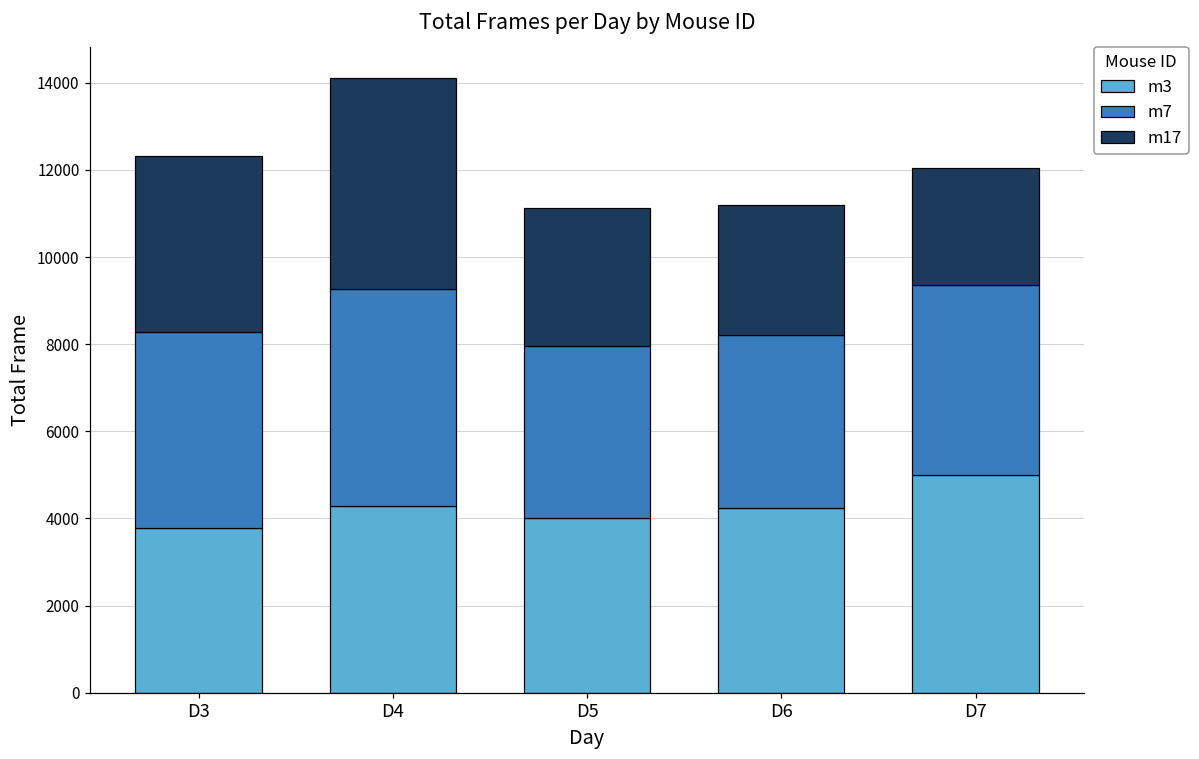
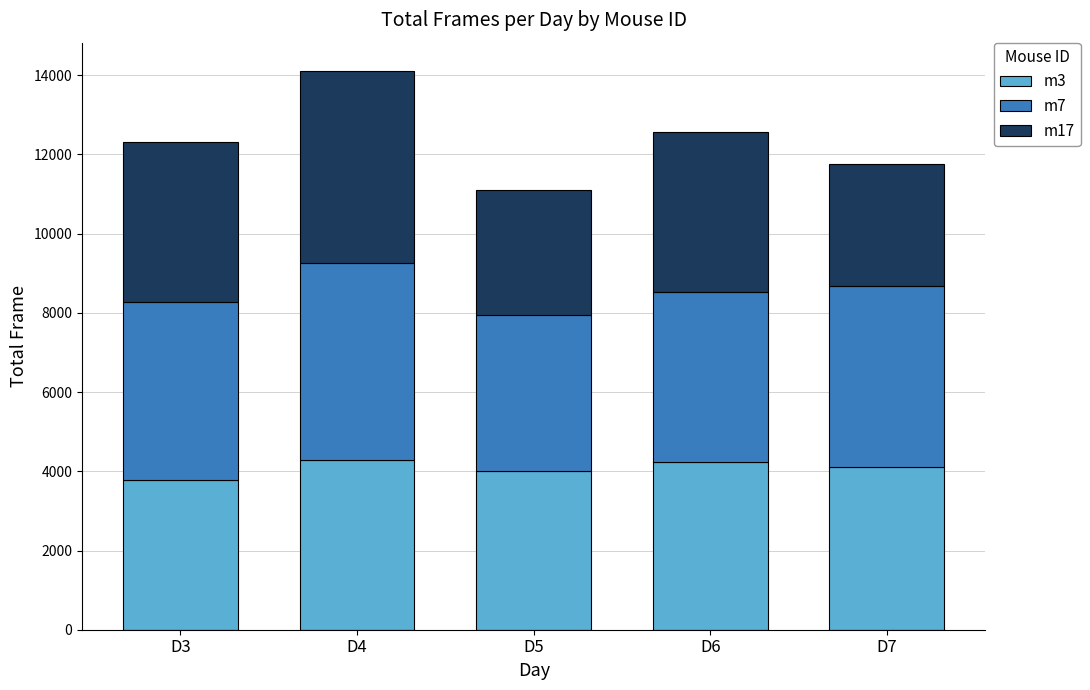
m7, D6: 4000 -> 4300
m17, D6: 3000 -> 4000
m3, D7: 5000 -> 4100
m7, D7: 4400 -> 4600
m17, D7: 2700 -> 3100
